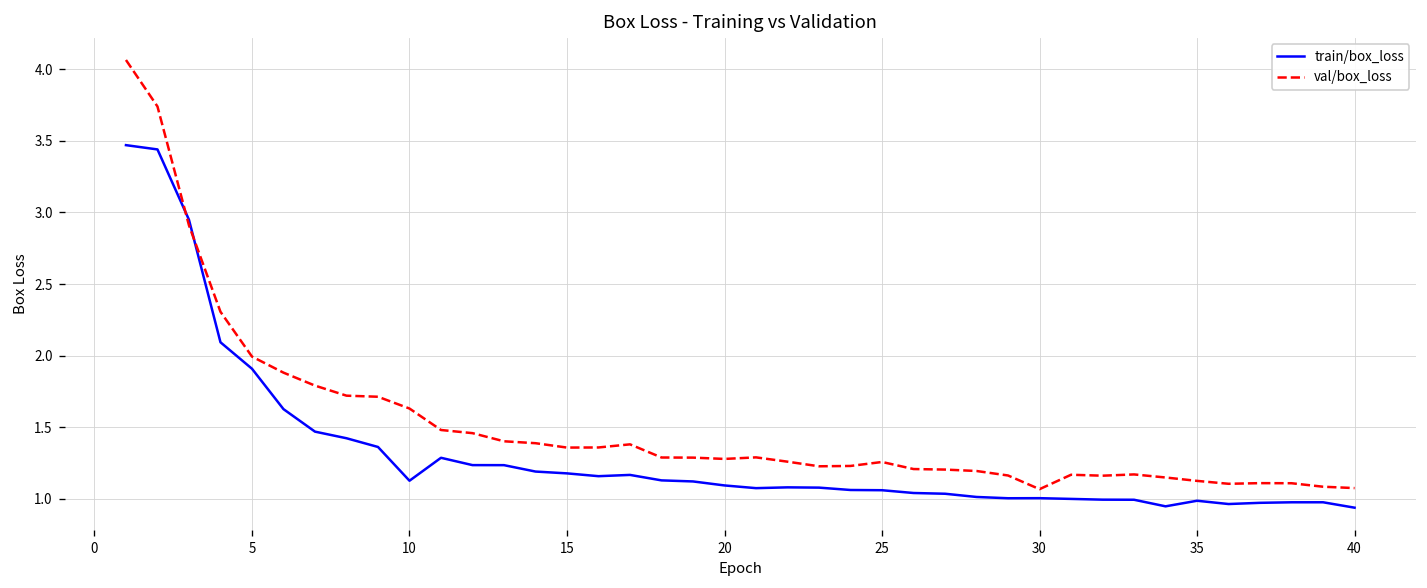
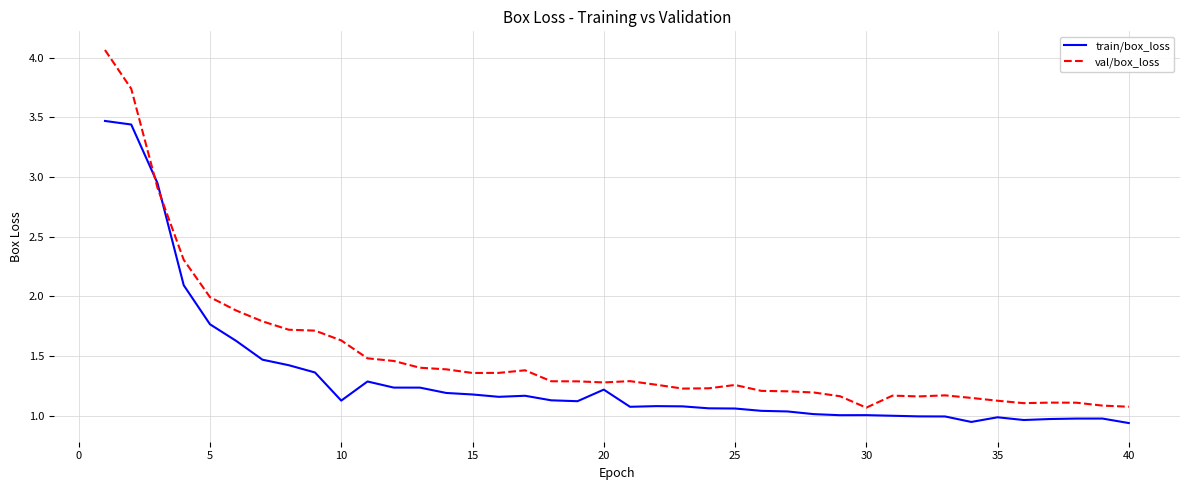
train/box_loss, 5: 1.91 -> 1.77
train/box_loss, 20: 1.09 -> 1.22
